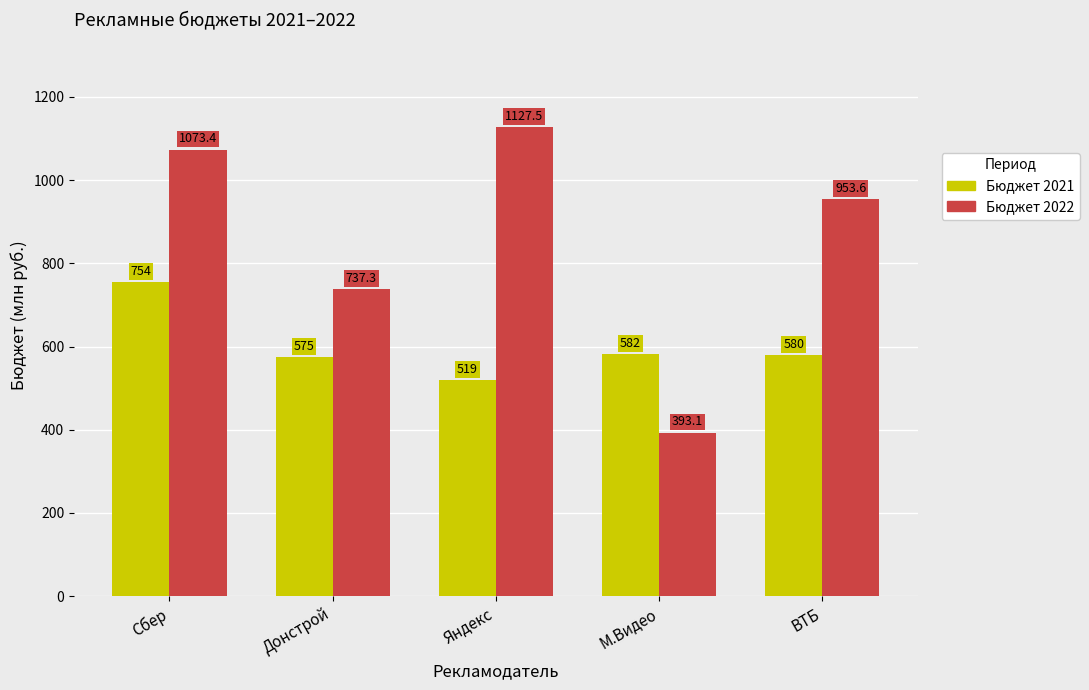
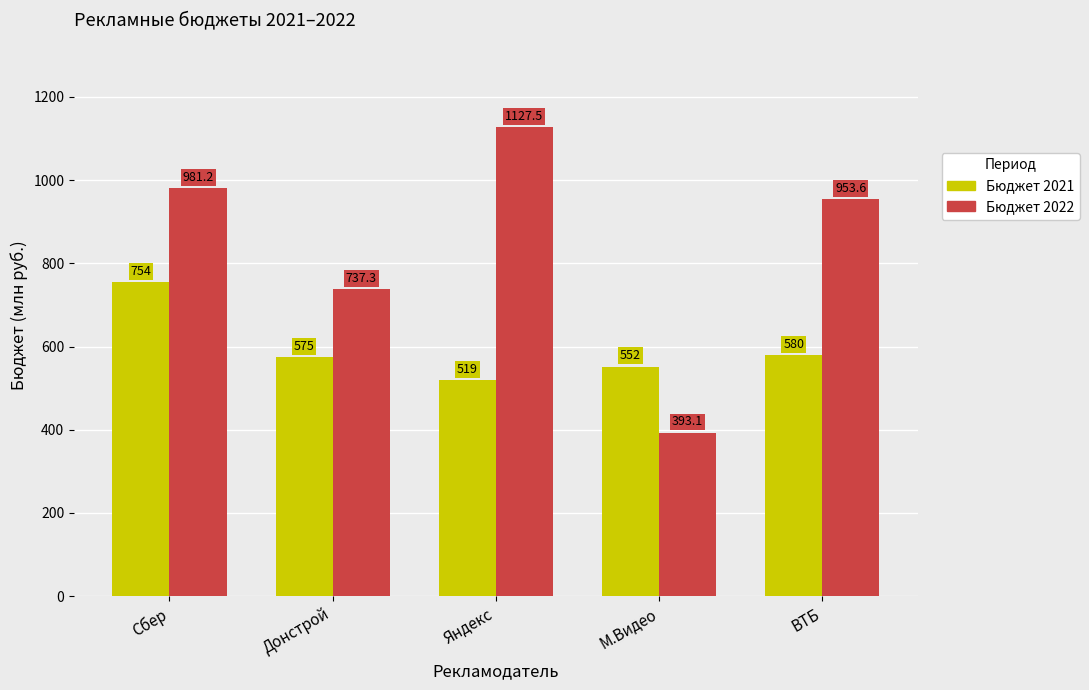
Бюджет 2022, Сбер: 1073.4 -> 981.2
Бюджет 2021, М.Видео: 582 -> 552
